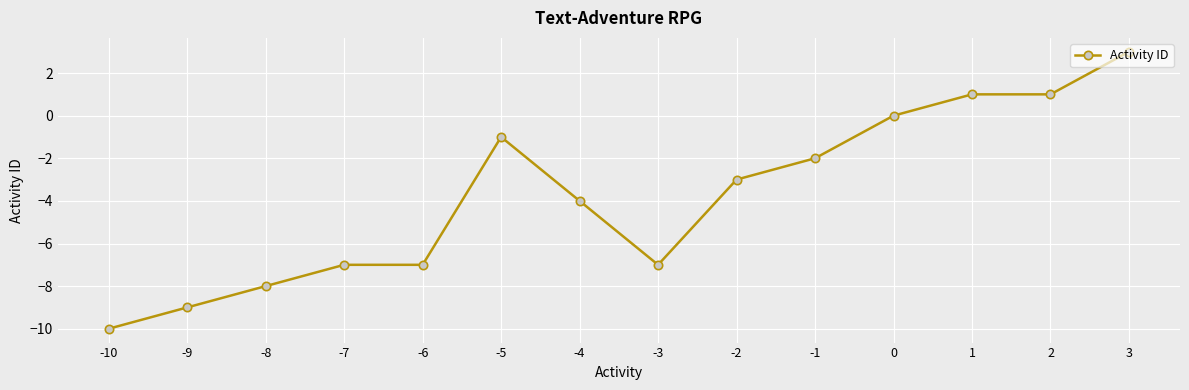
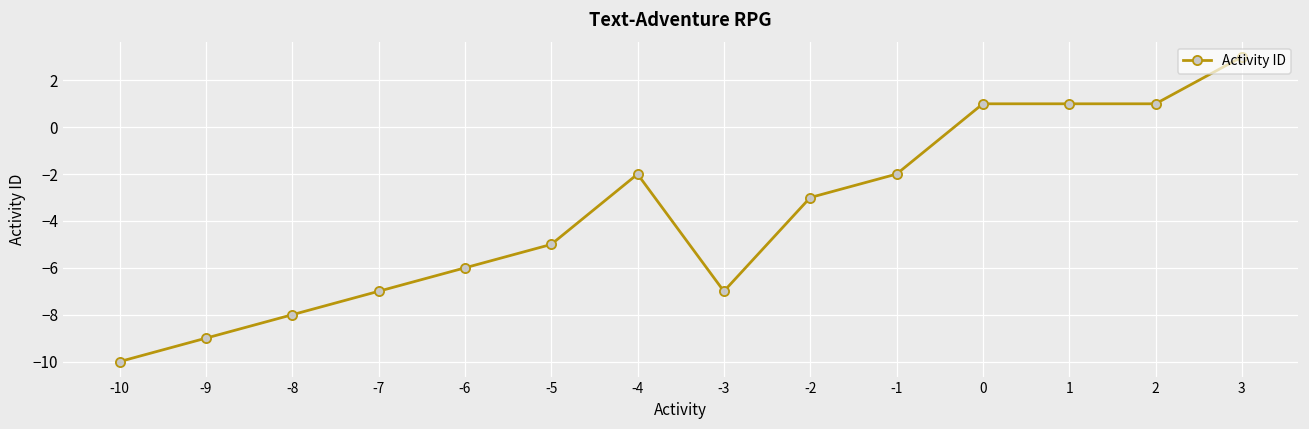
-6: -7 -> -6
-5: -1 -> -5
-4: -4 -> -2
0: 0 -> 1
